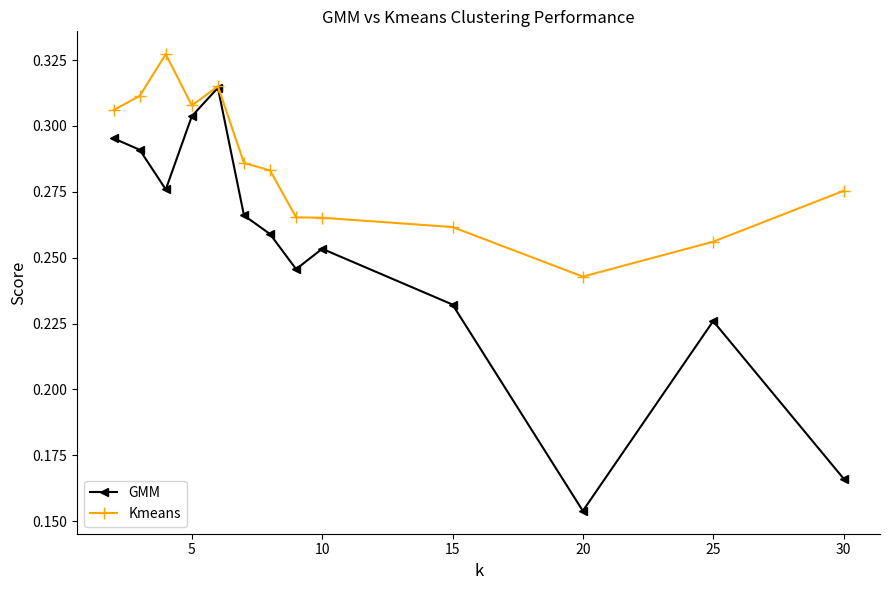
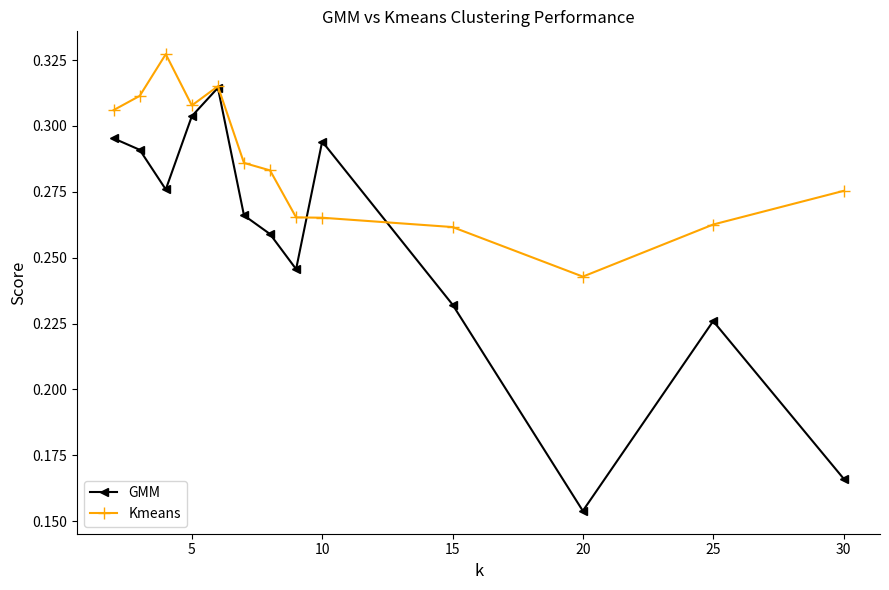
GMM, 10: 0.253 -> 0.294
Kmeans, 25: 0.256 -> 0.263
